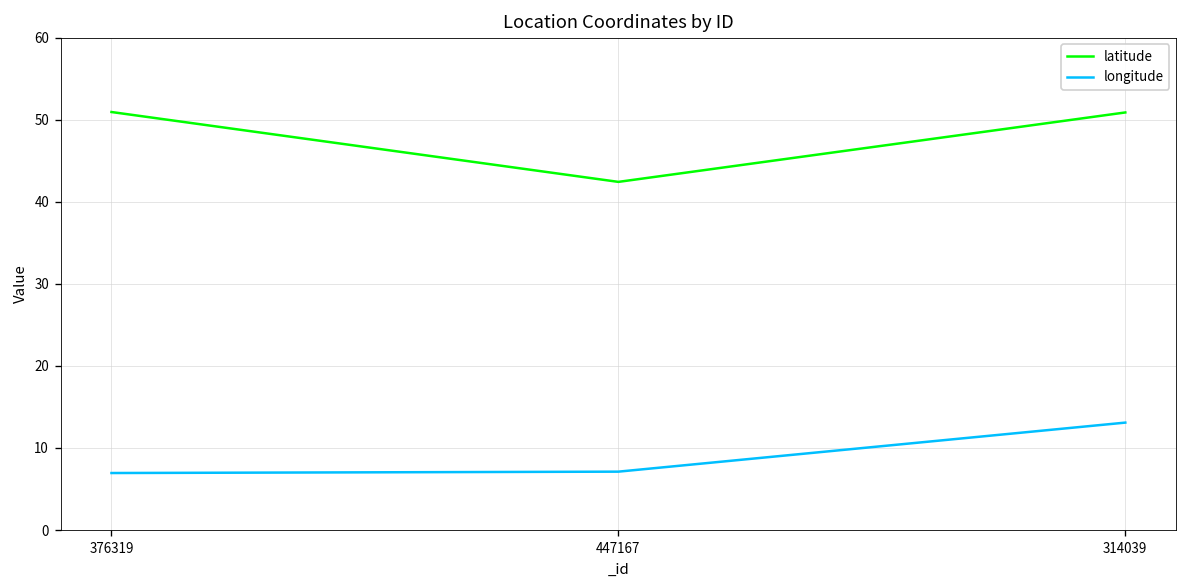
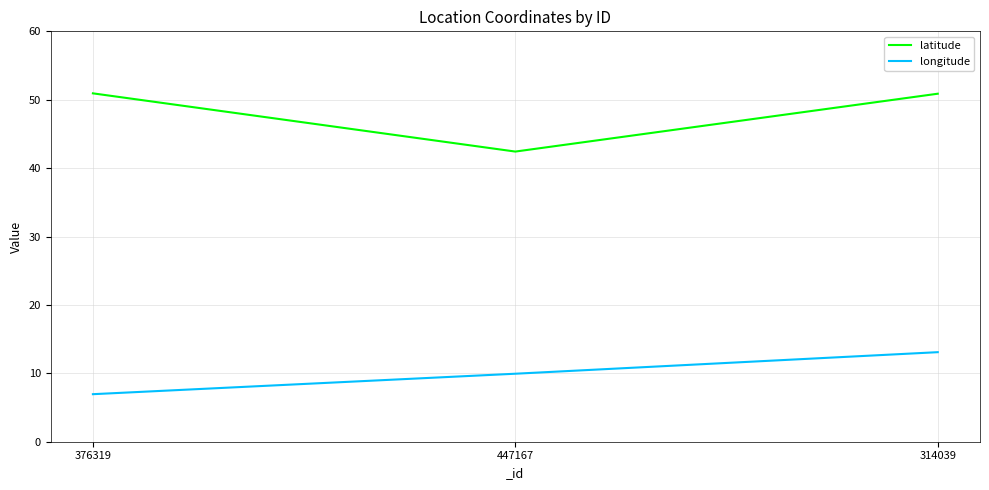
longitude, 447167: 7 -> 10
